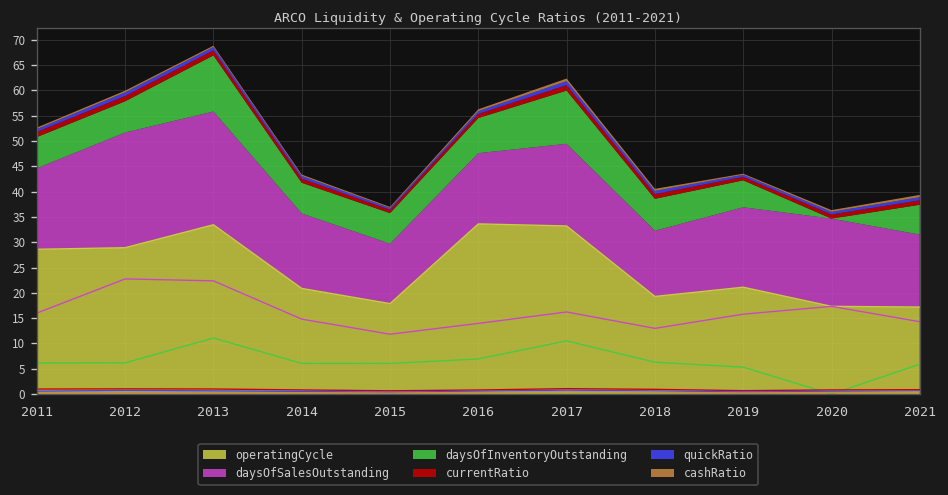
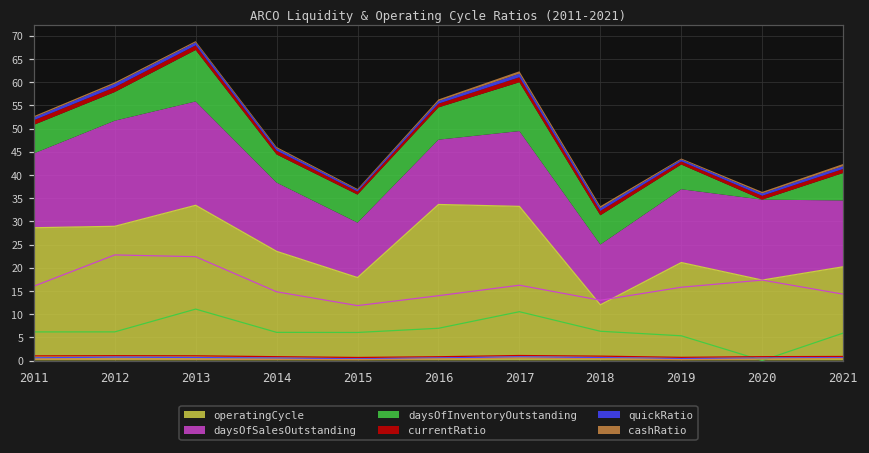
operatingCycle, 2014: 21 -> 24
operatingCycle, 2018: 19 -> 12
operatingCycle, 2021: 17 -> 20
